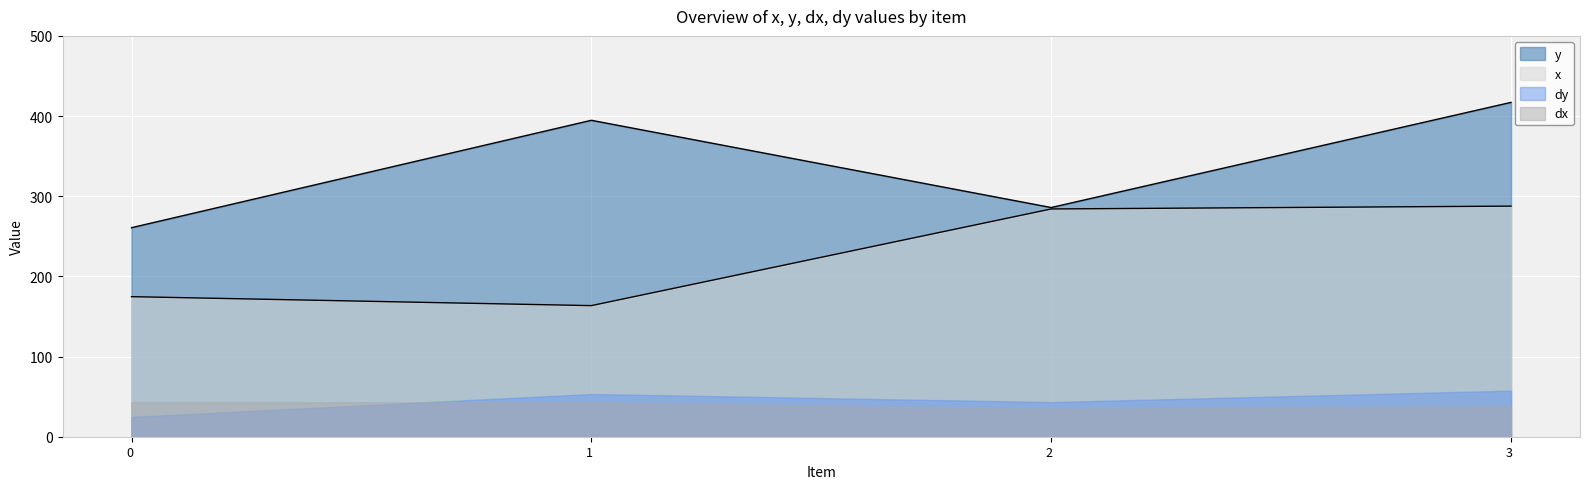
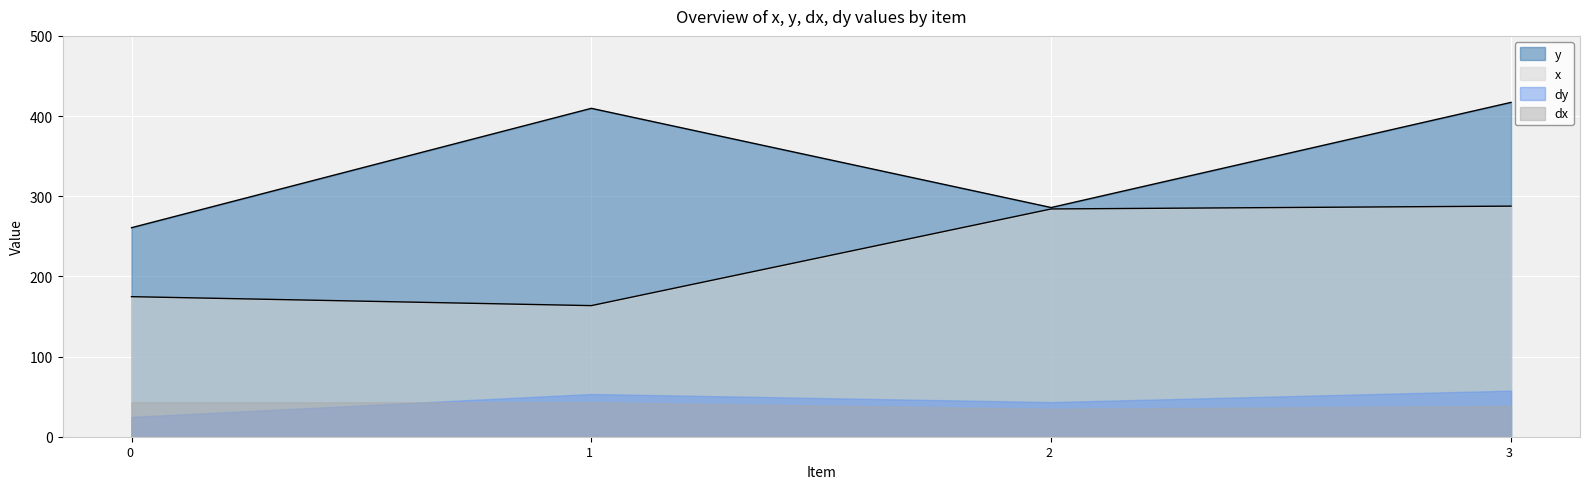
y, 1: 390 -> 410
